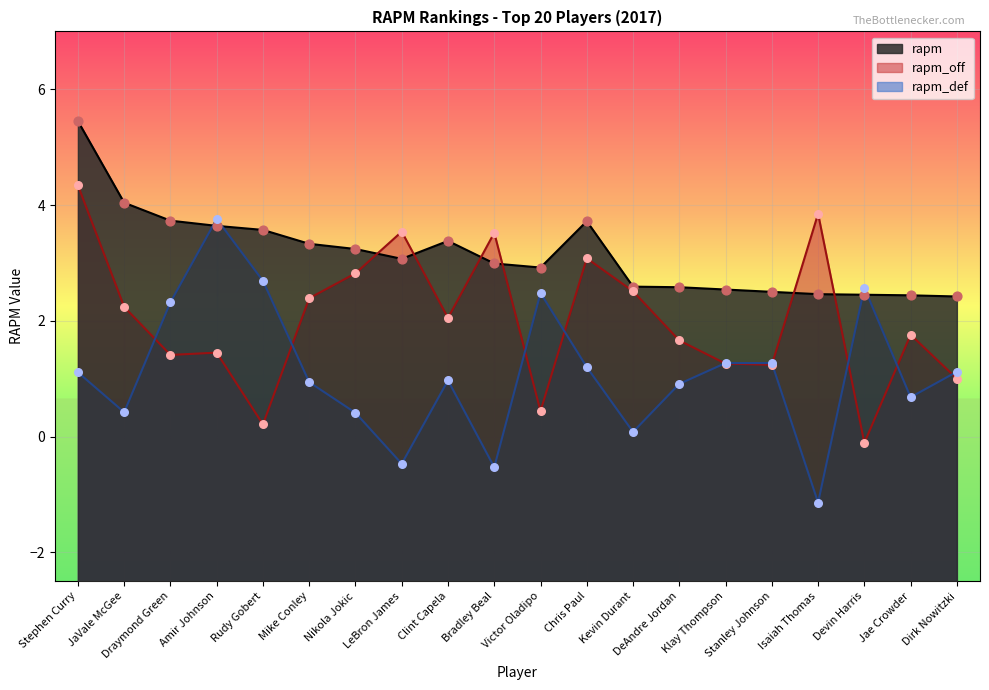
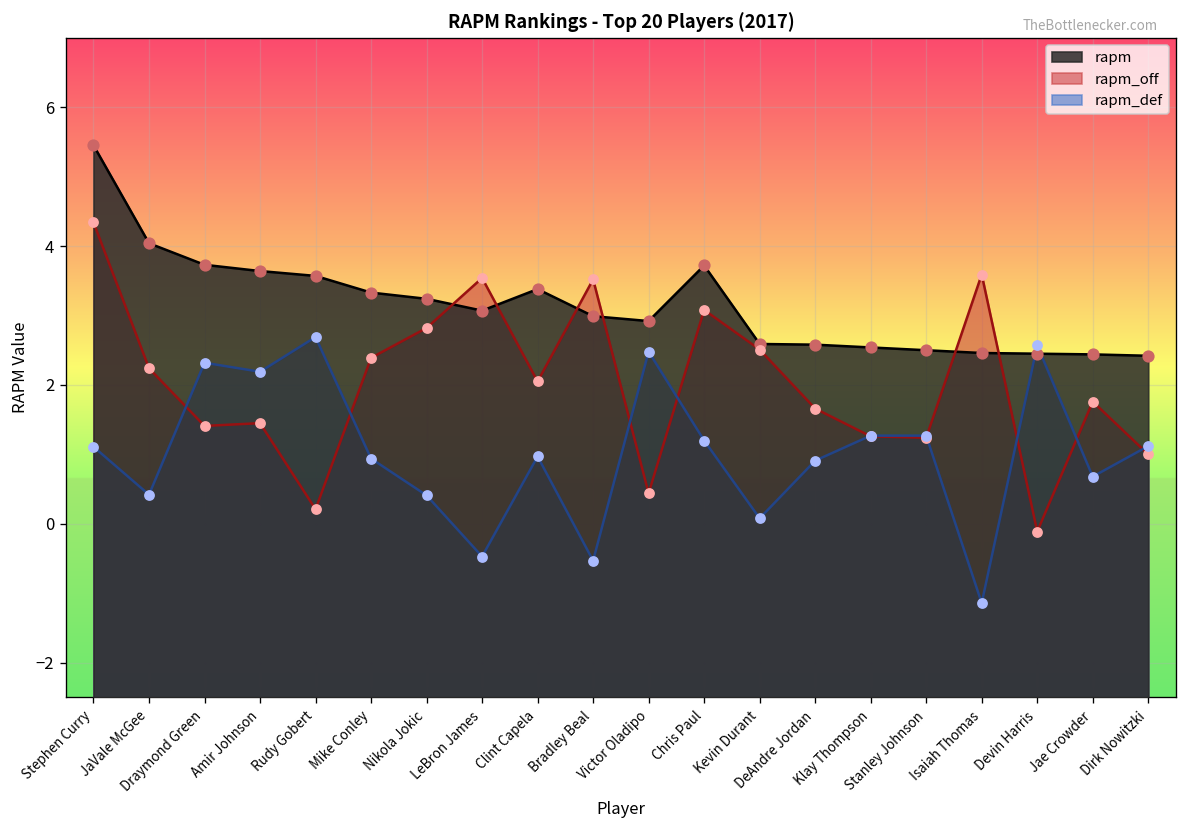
rapm_def, Amir Johnson: 3.8 -> 2.2
rapm_off, Isaiah Thomas: 3.9 -> 3.6
